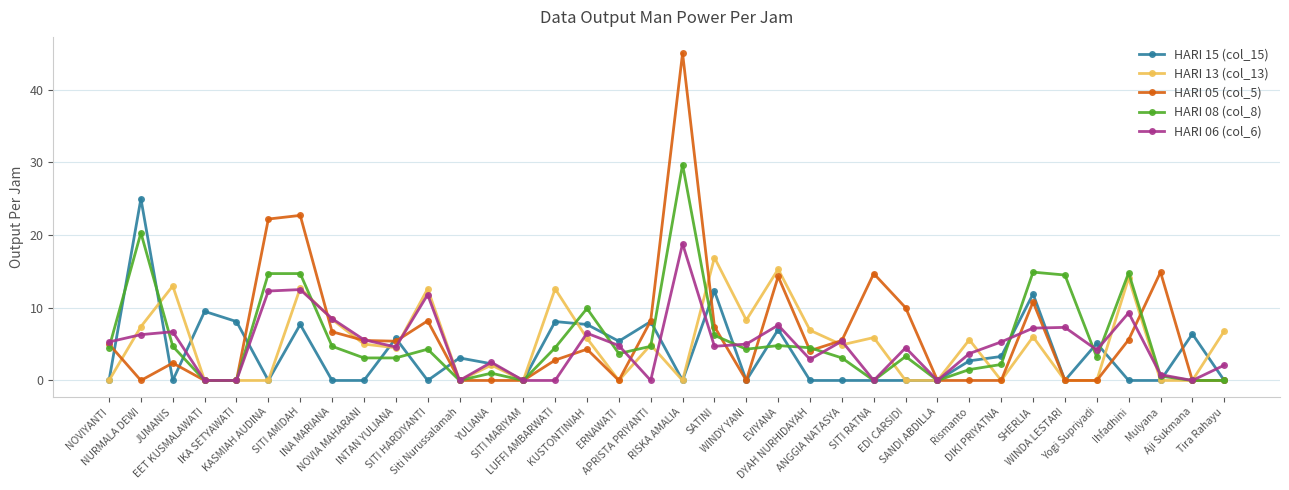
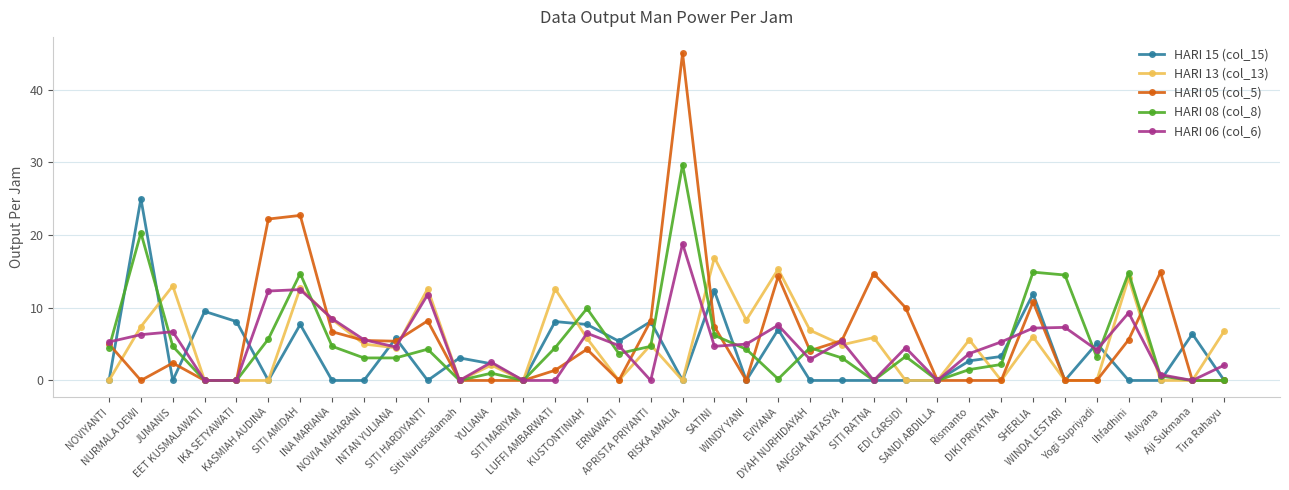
HARI 08 (col_8), KASMIAH AUDINA: 15 -> 6
HARI 05 (col_5), LUFFI AMBARWATI: 3 -> 1
HARI 08 (col_8), EVIYANA: 5 -> 0
